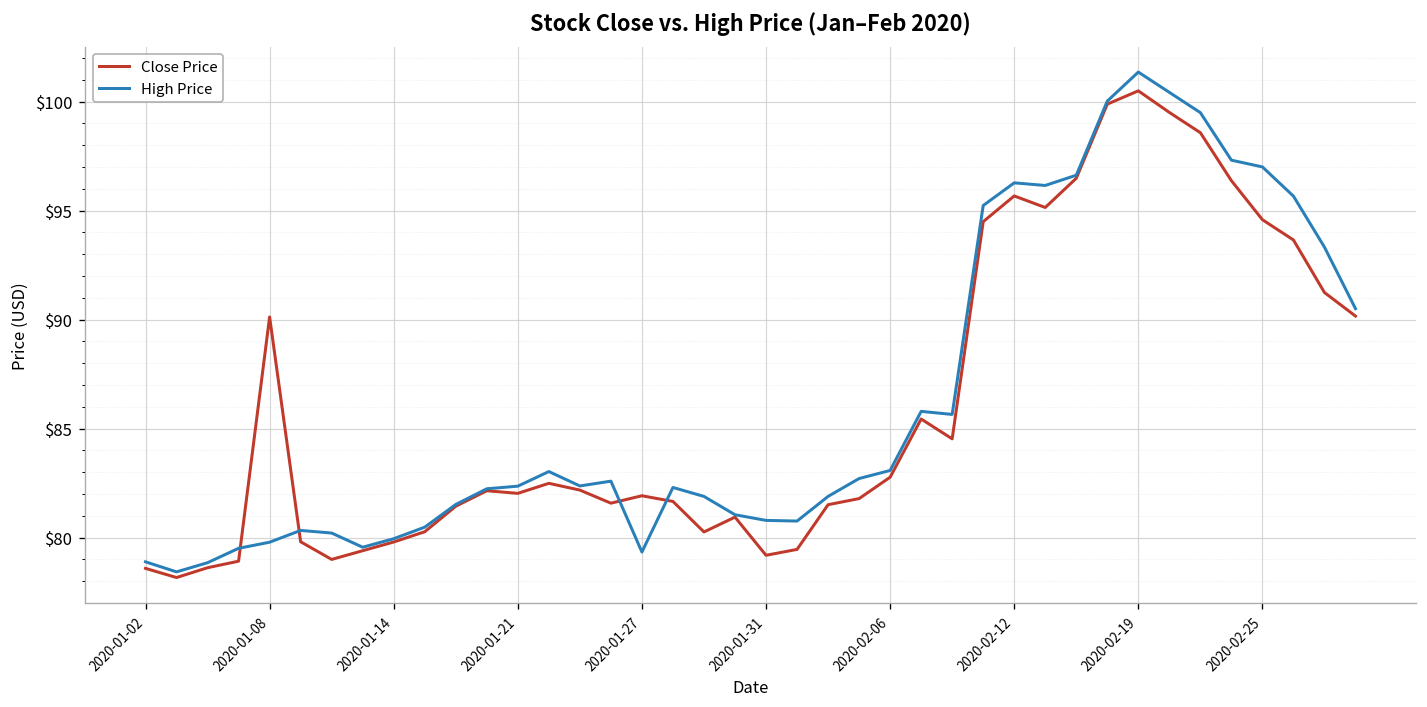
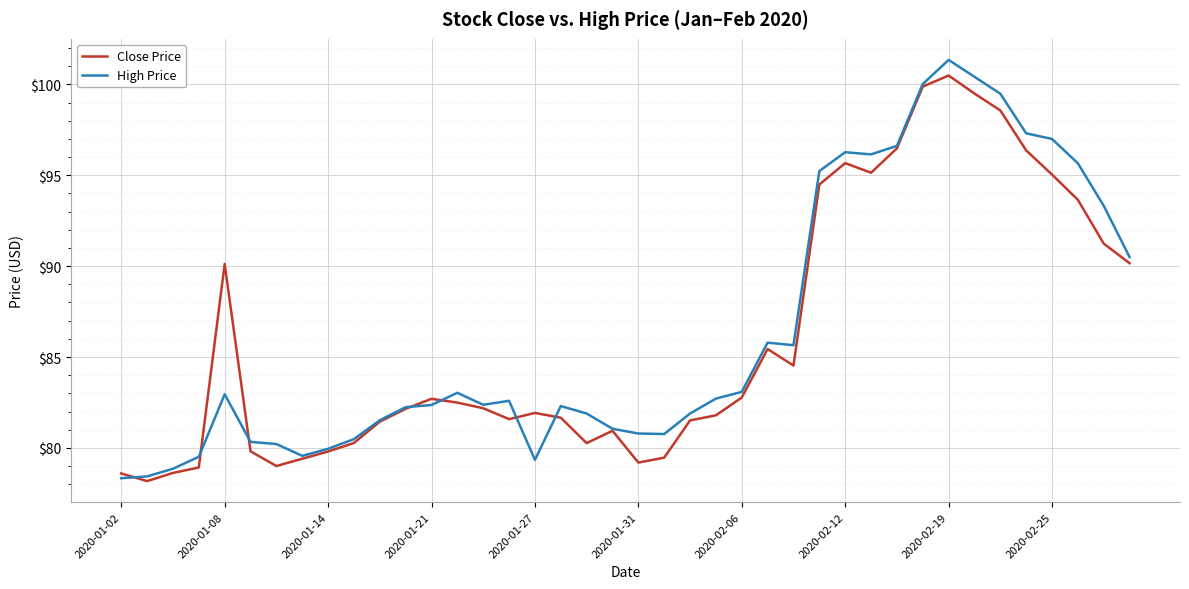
High Price, 2020-01-02: $78.9 -> $78.3
High Price, 2020-01-08: $79.8 -> $83.0
Close Price, 2020-01-21: $82.0 -> $82.7
Close Price, 2020-02-25: $94.6 -> $95.0
